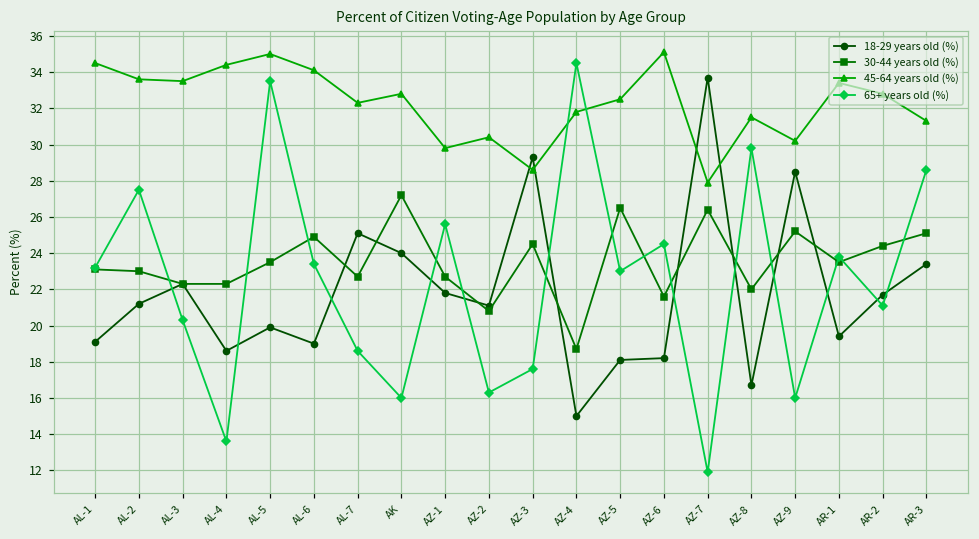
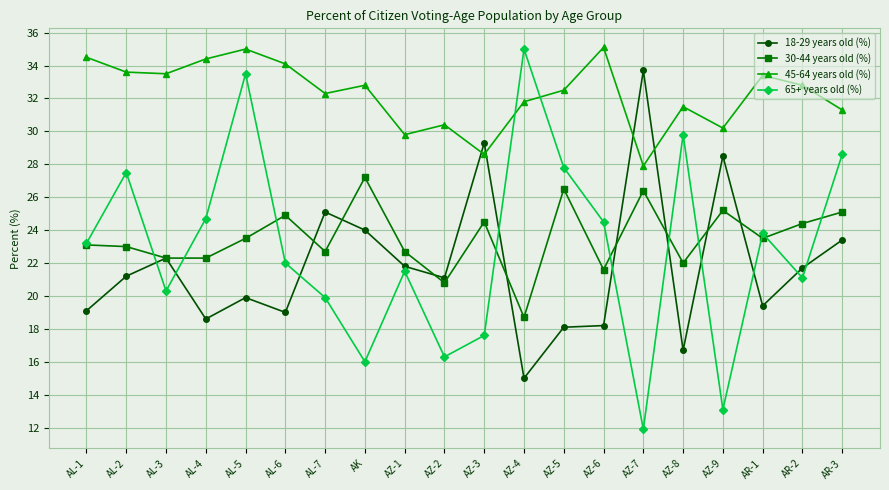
65+ years old (%), AL-4: 13.6 -> 24.7
65+ years old (%), AL-6: 23.4 -> 22.0
65+ years old (%), AL-7: 18.6 -> 19.9
65+ years old (%), AZ-1: 25.6 -> 21.5
65+ years old (%), AZ-4: 34.5 -> 35.0
65+ years old (%), AZ-5: 23.0 -> 27.8
65+ years old (%), AZ-9: 16.0 -> 13.1
